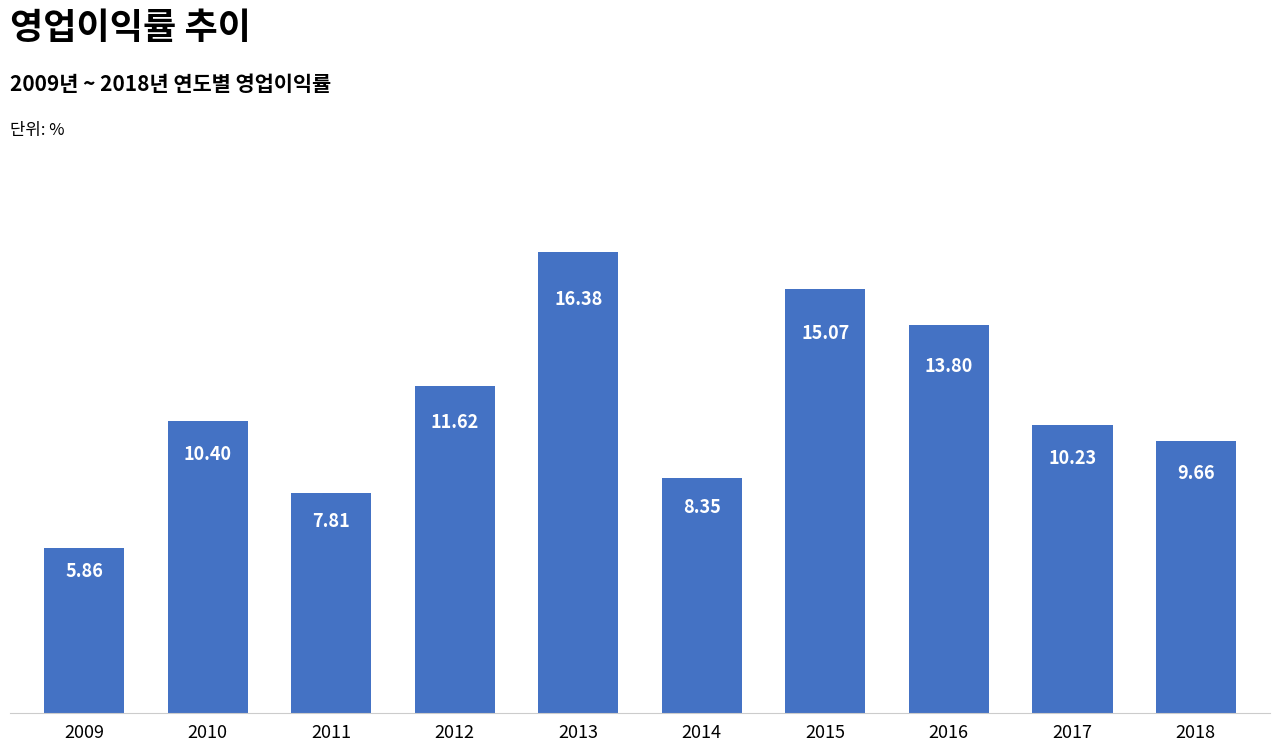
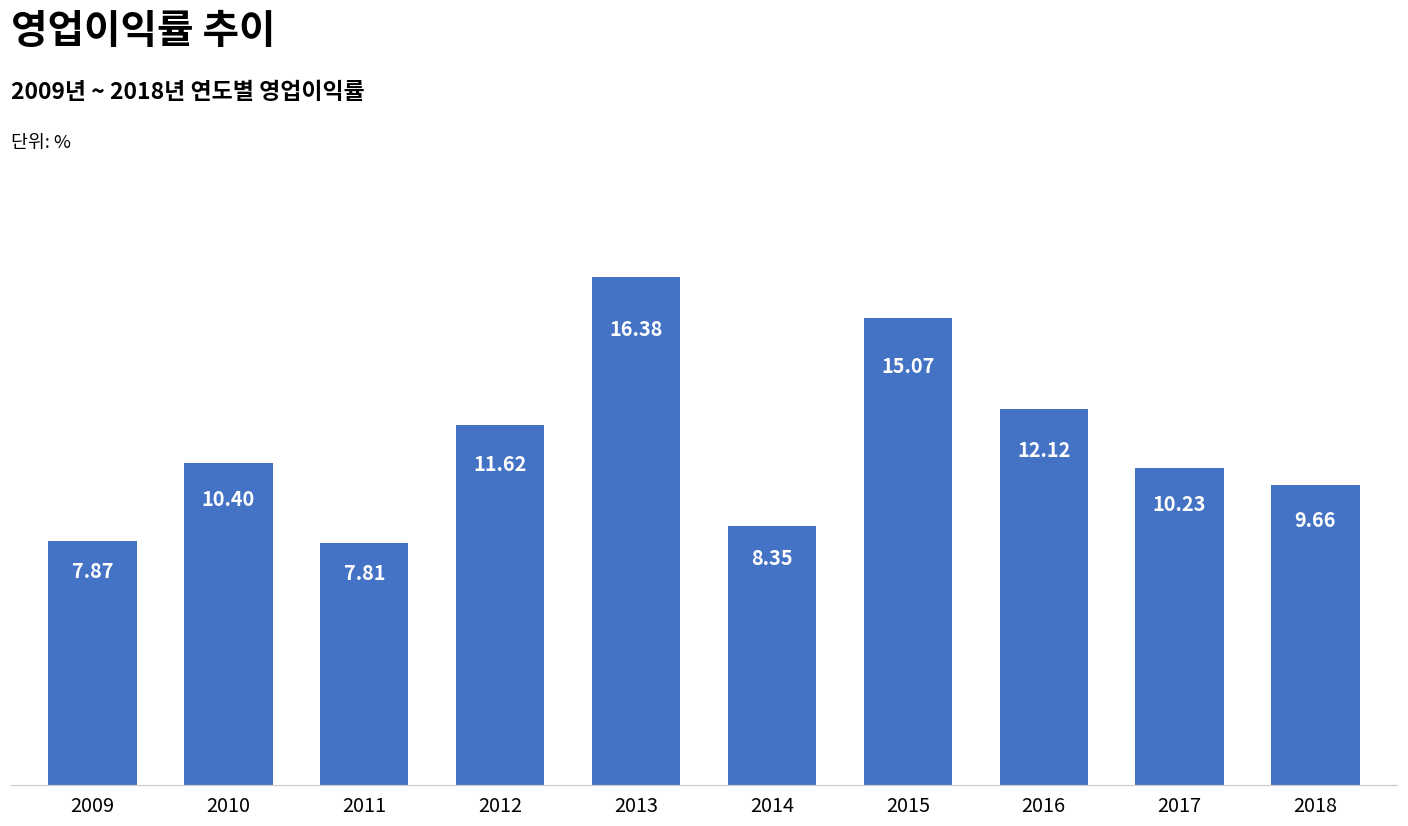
2009: 5.86 -> 7.87
2016: 13.80 -> 12.12
